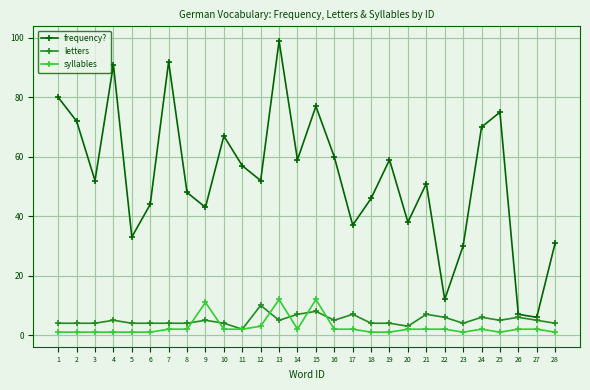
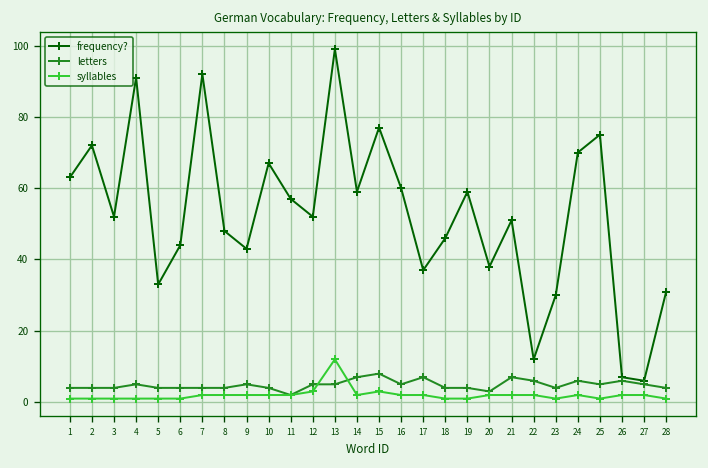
frequency?, 1: 80 -> 63
syllables, 9: 11 -> 2
letters, 12: 10 -> 5
syllables, 15: 12 -> 3
